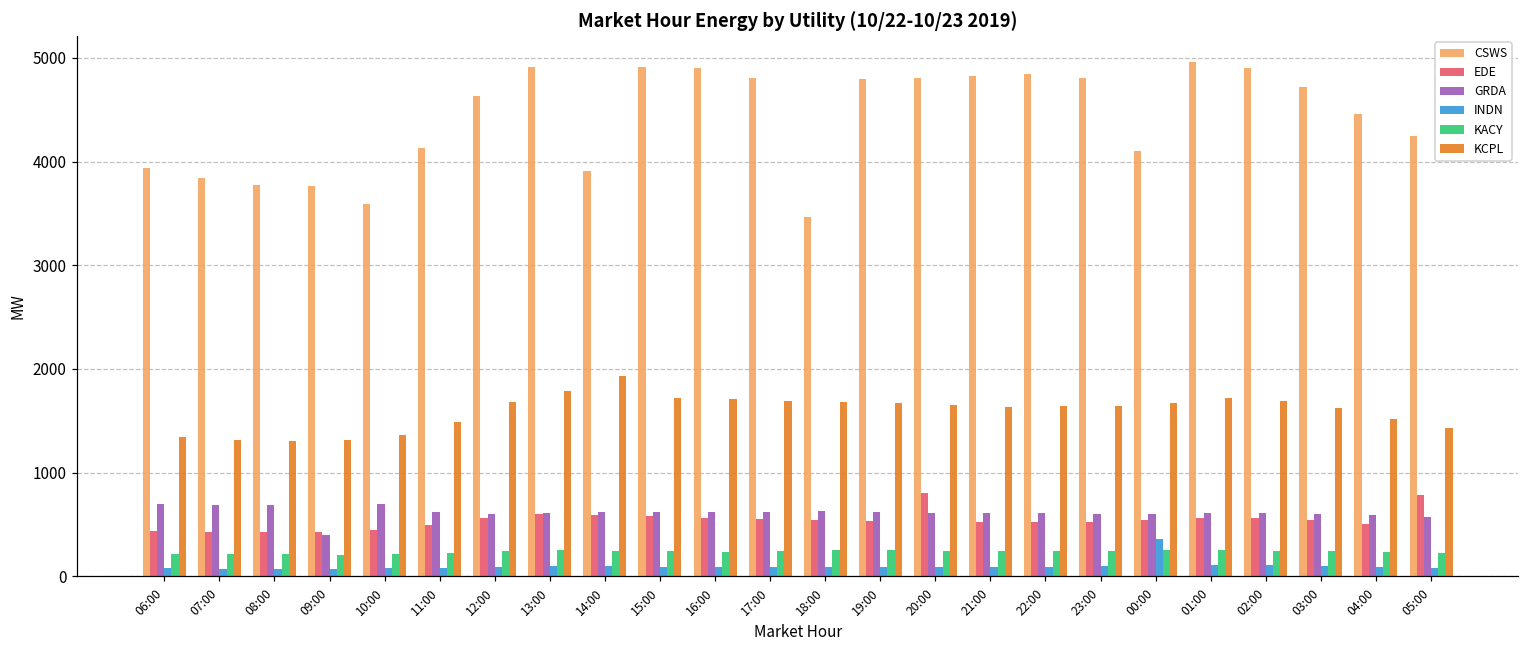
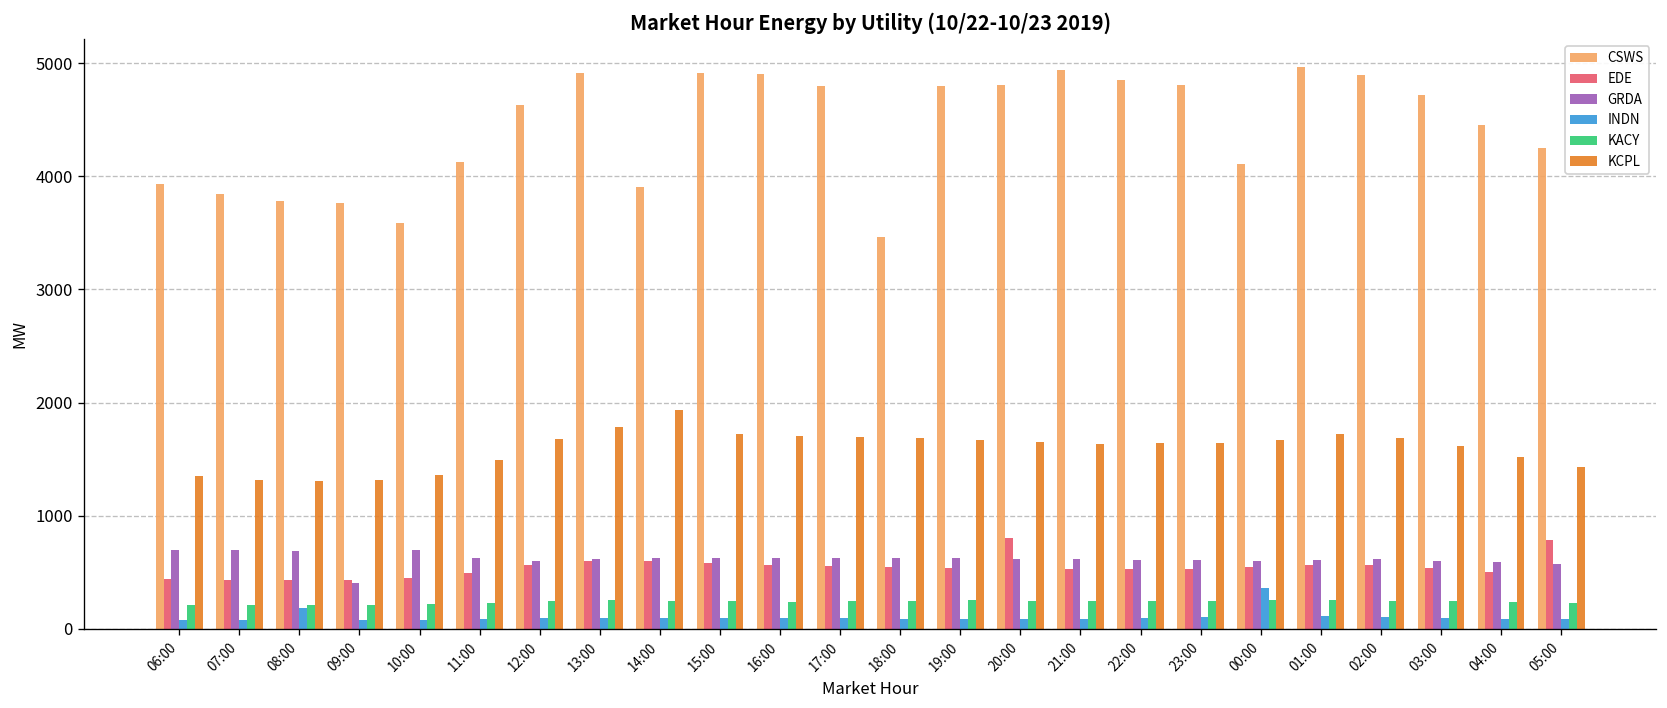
INDN, 08:00: 100 -> 200
CSWS, 21:00: 4800 -> 4900
